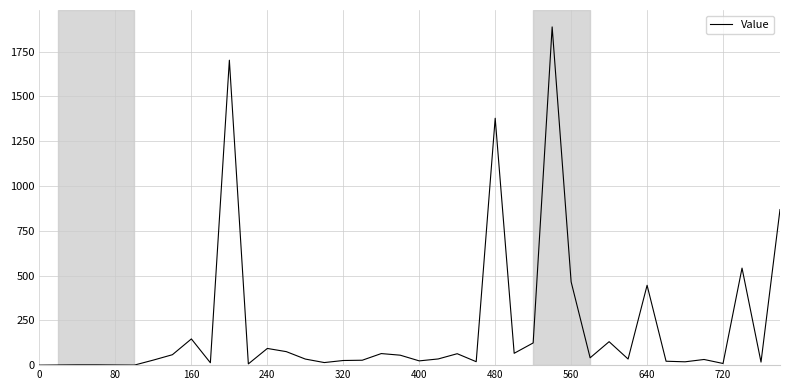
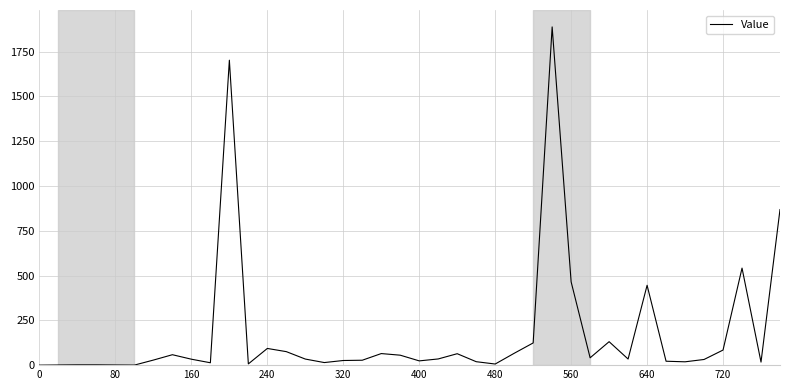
160: 150 -> 30
480: 1380 -> 10
720: 10 -> 80
